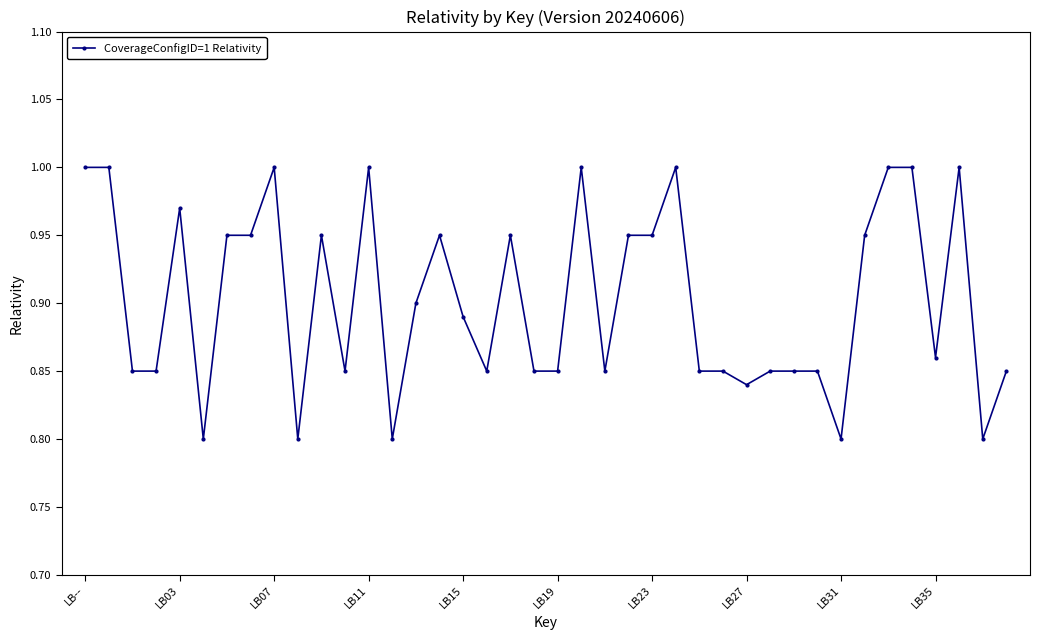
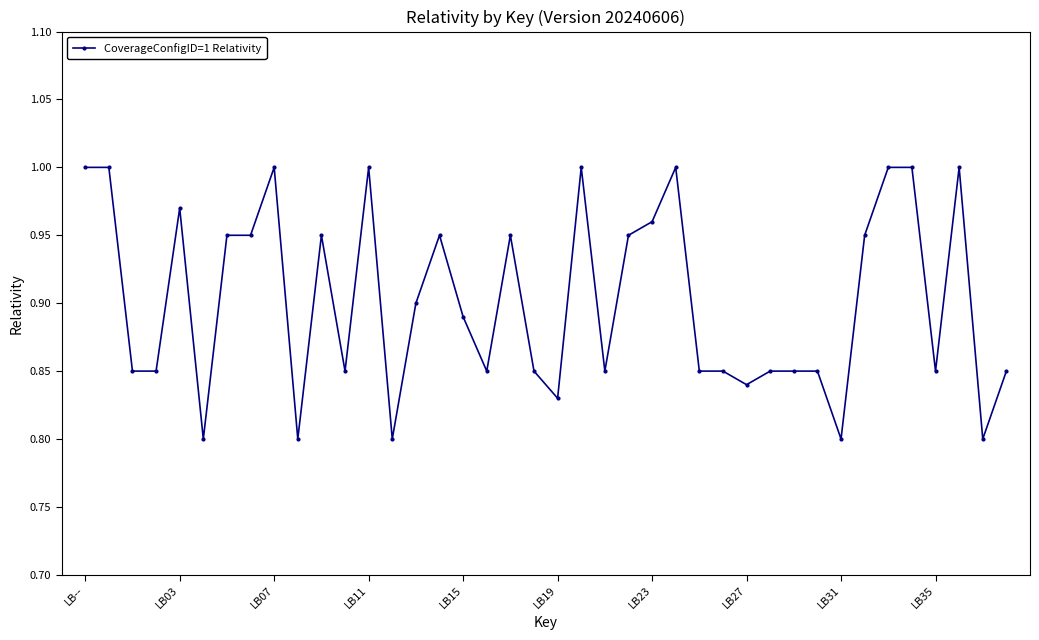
LB19: 0.85 -> 0.83
LB23: 0.95 -> 0.96
LB35: 0.86 -> 0.85
